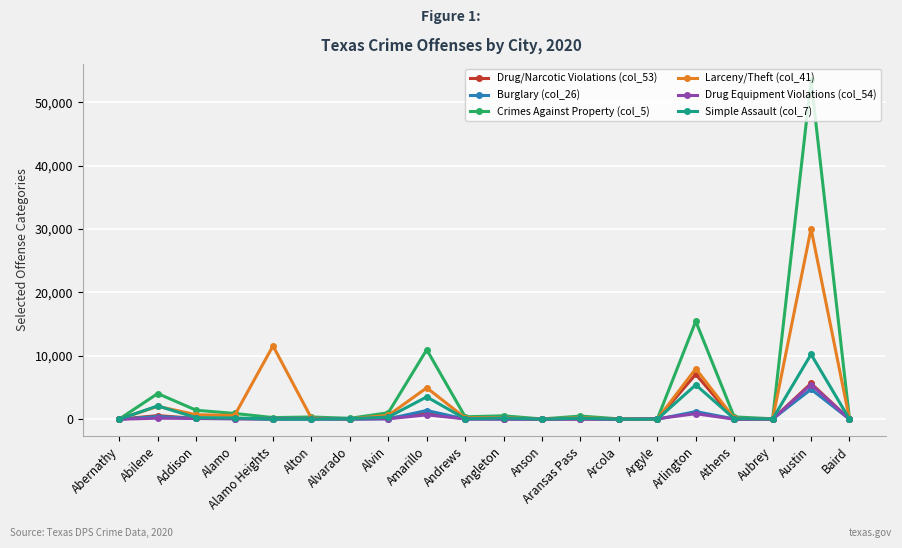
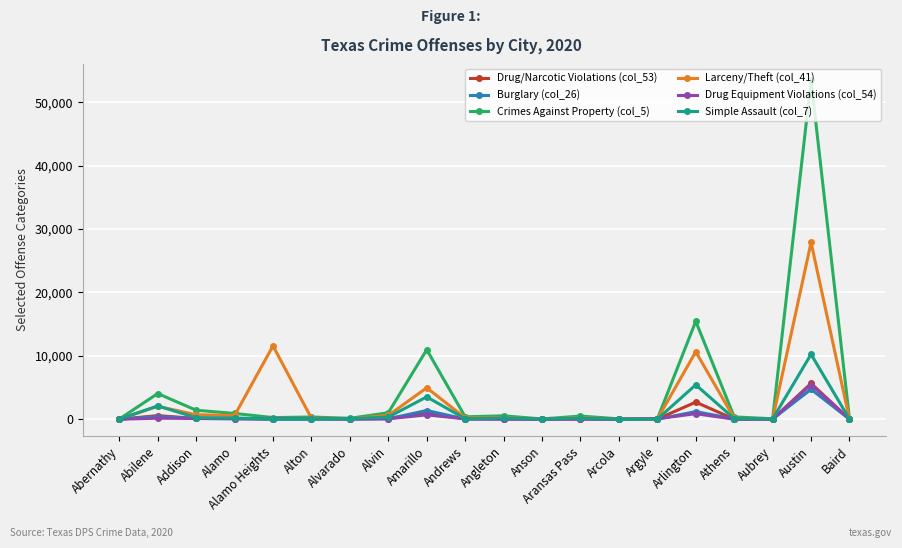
Drug/Narcotic Violations (col_53), Arlington: 7,000 -> 3,000
Larceny/Theft (col_41), Arlington: 8,000 -> 11,000
Larceny/Theft (col_41), Austin: 30,000 -> 28,000
